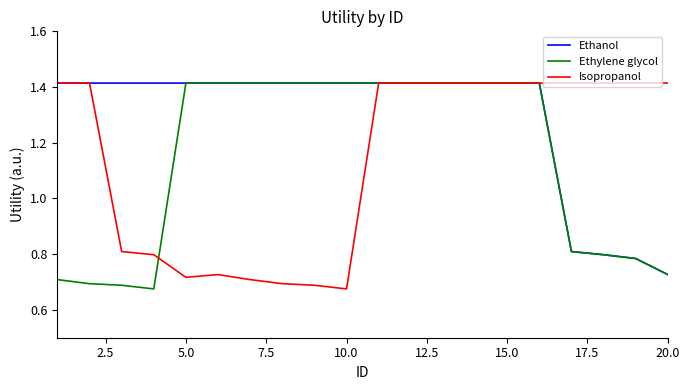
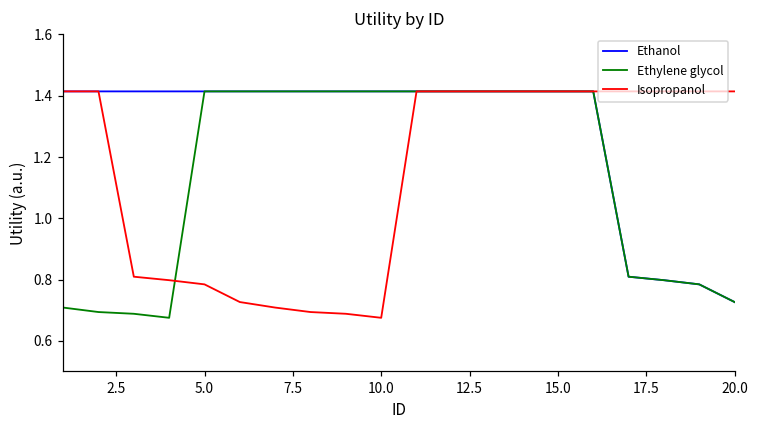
Isopropanol, 5.0: 0.72 -> 0.78
